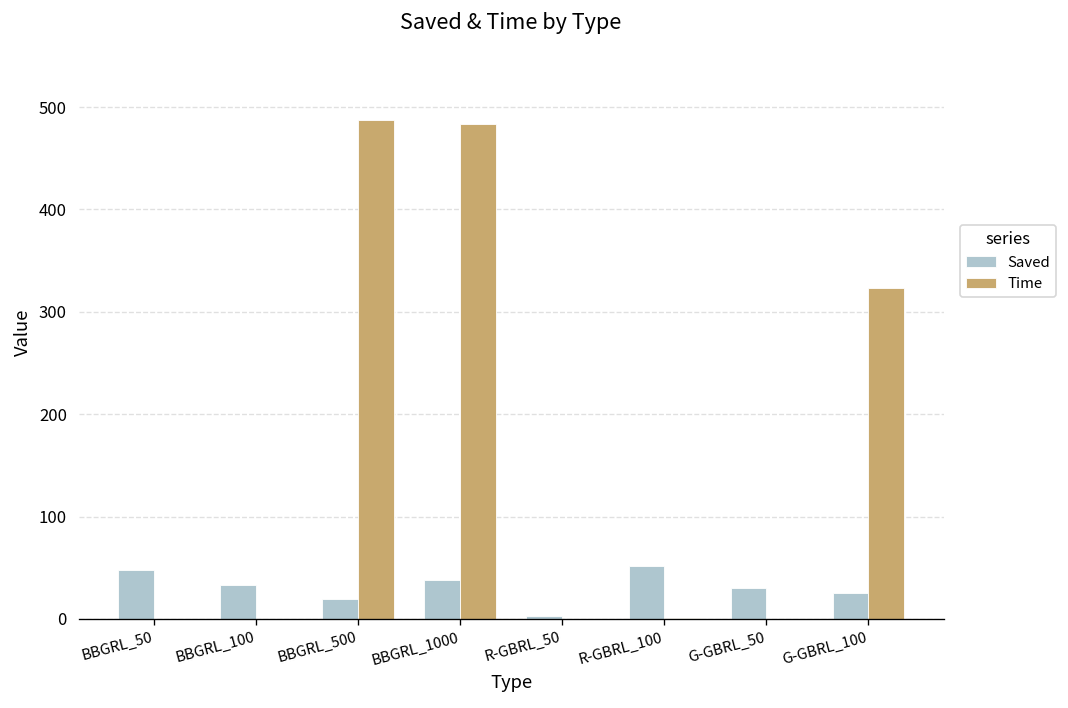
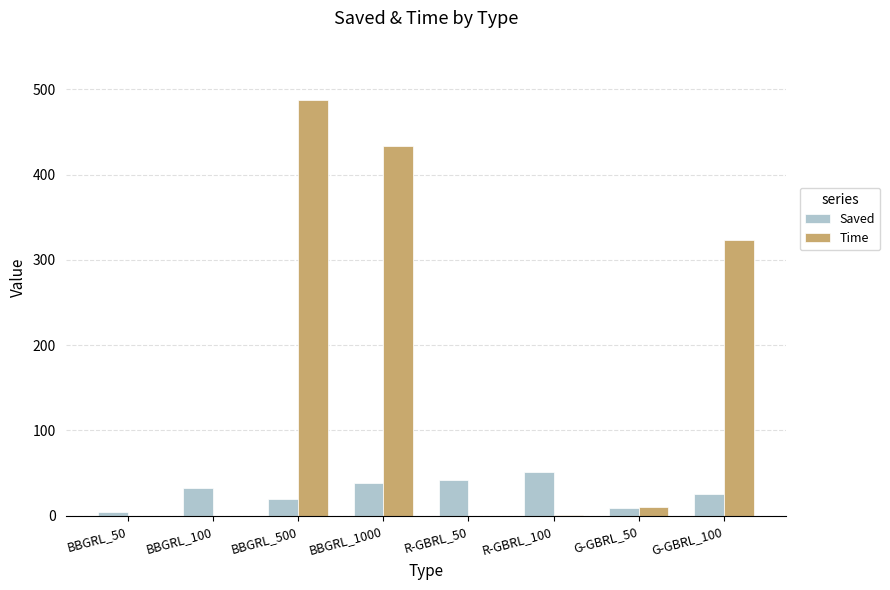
Saved, BBGRL_50: 50 -> 0
Time, BBGRL_1000: 480 -> 430
Saved, R-GBRL_50: 0 -> 40
Saved, G-GBRL_50: 30 -> 10
Time, G-GBRL_50: 0 -> 10
